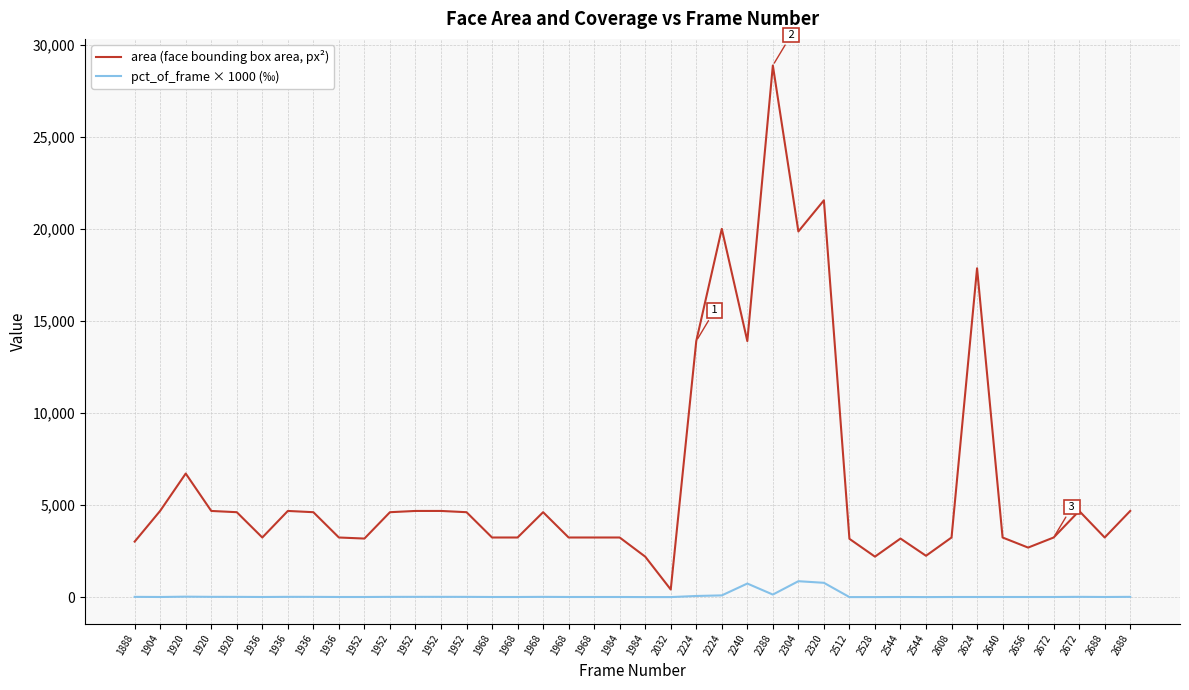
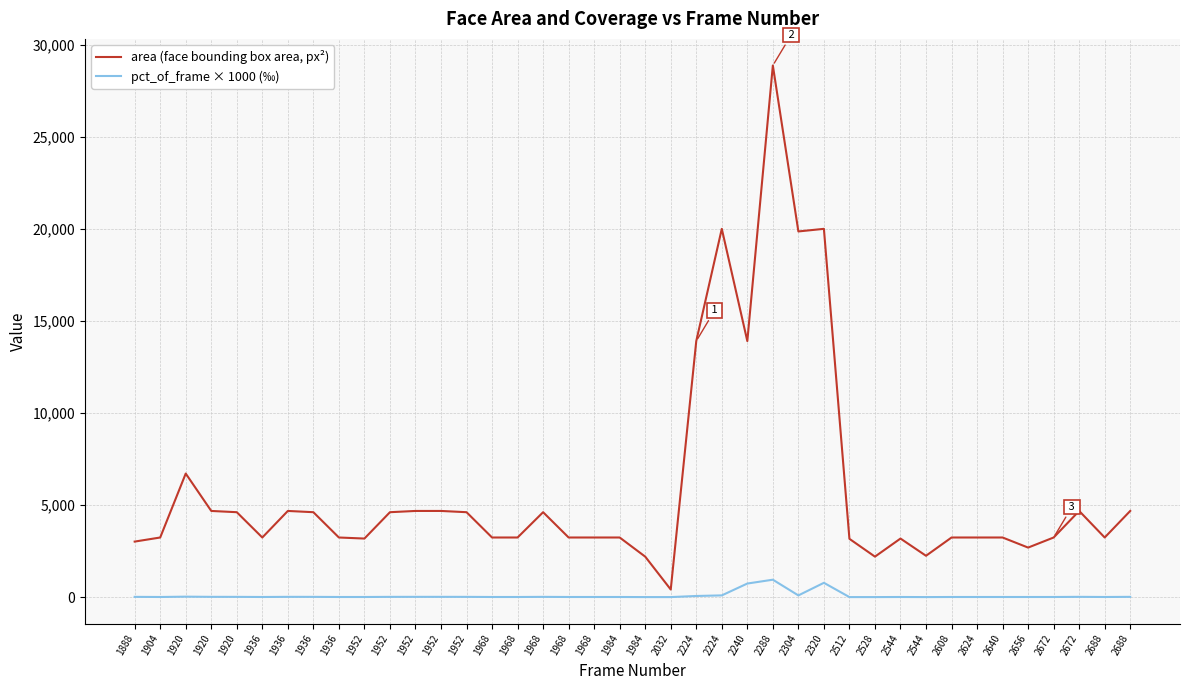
area (face bounding box area, px²), 1904: 4,700 -> 3,200
pct_of_frame × 1000 (‰), 2288: 100 -> 1,000
pct_of_frame × 1000 (‰), 2304: 900 -> 100
area (face bounding box area, px²), 2320: 21,600 -> 20,000
area (face bounding box area, px²), 2624: 17,900 -> 3,200
